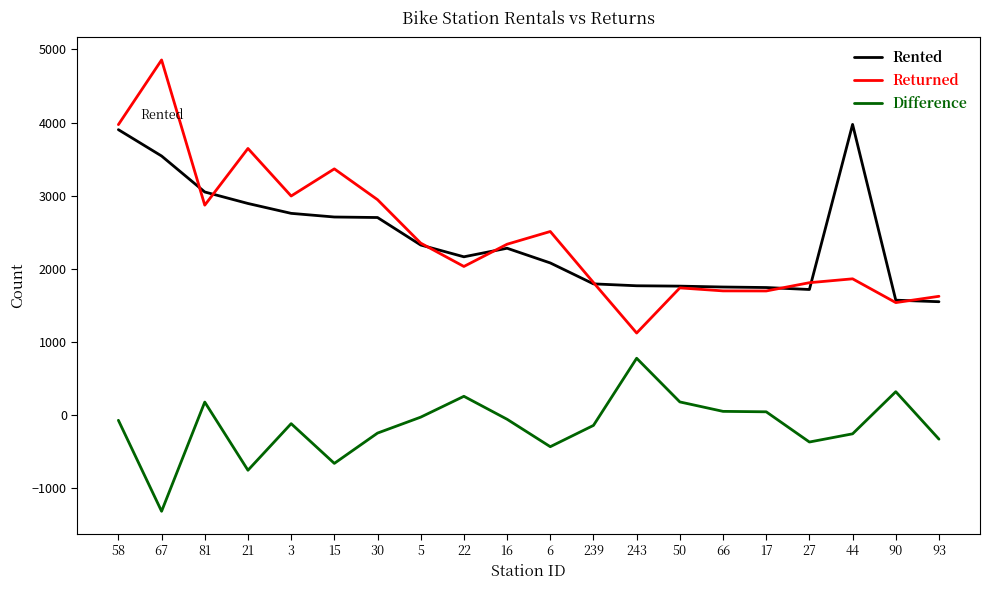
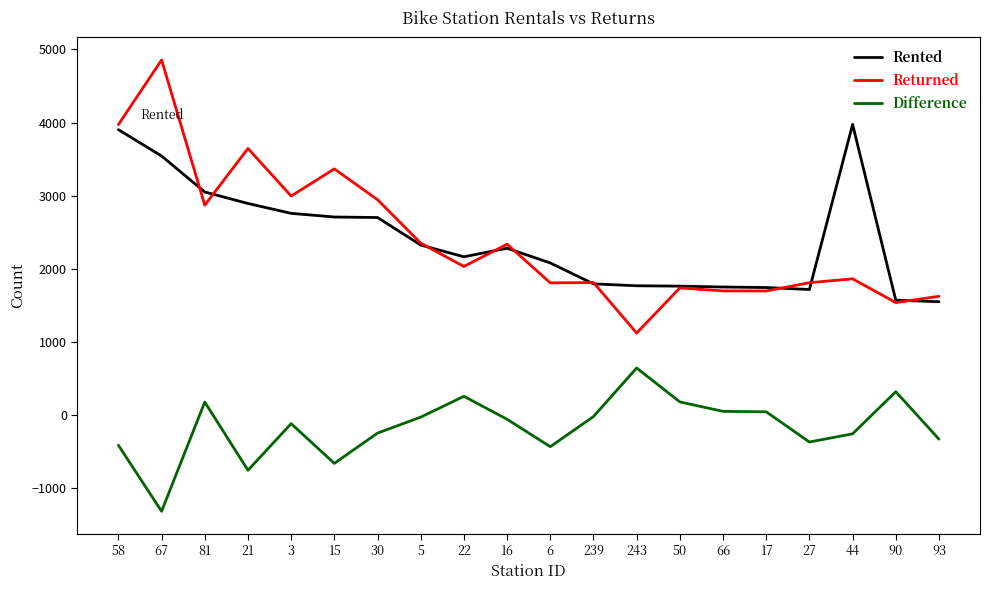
Difference, 58: -100 -> -400
Returned, 6: 2500 -> 1800
Difference, 239: -100 -> 0
Difference, 243: 800 -> 600
